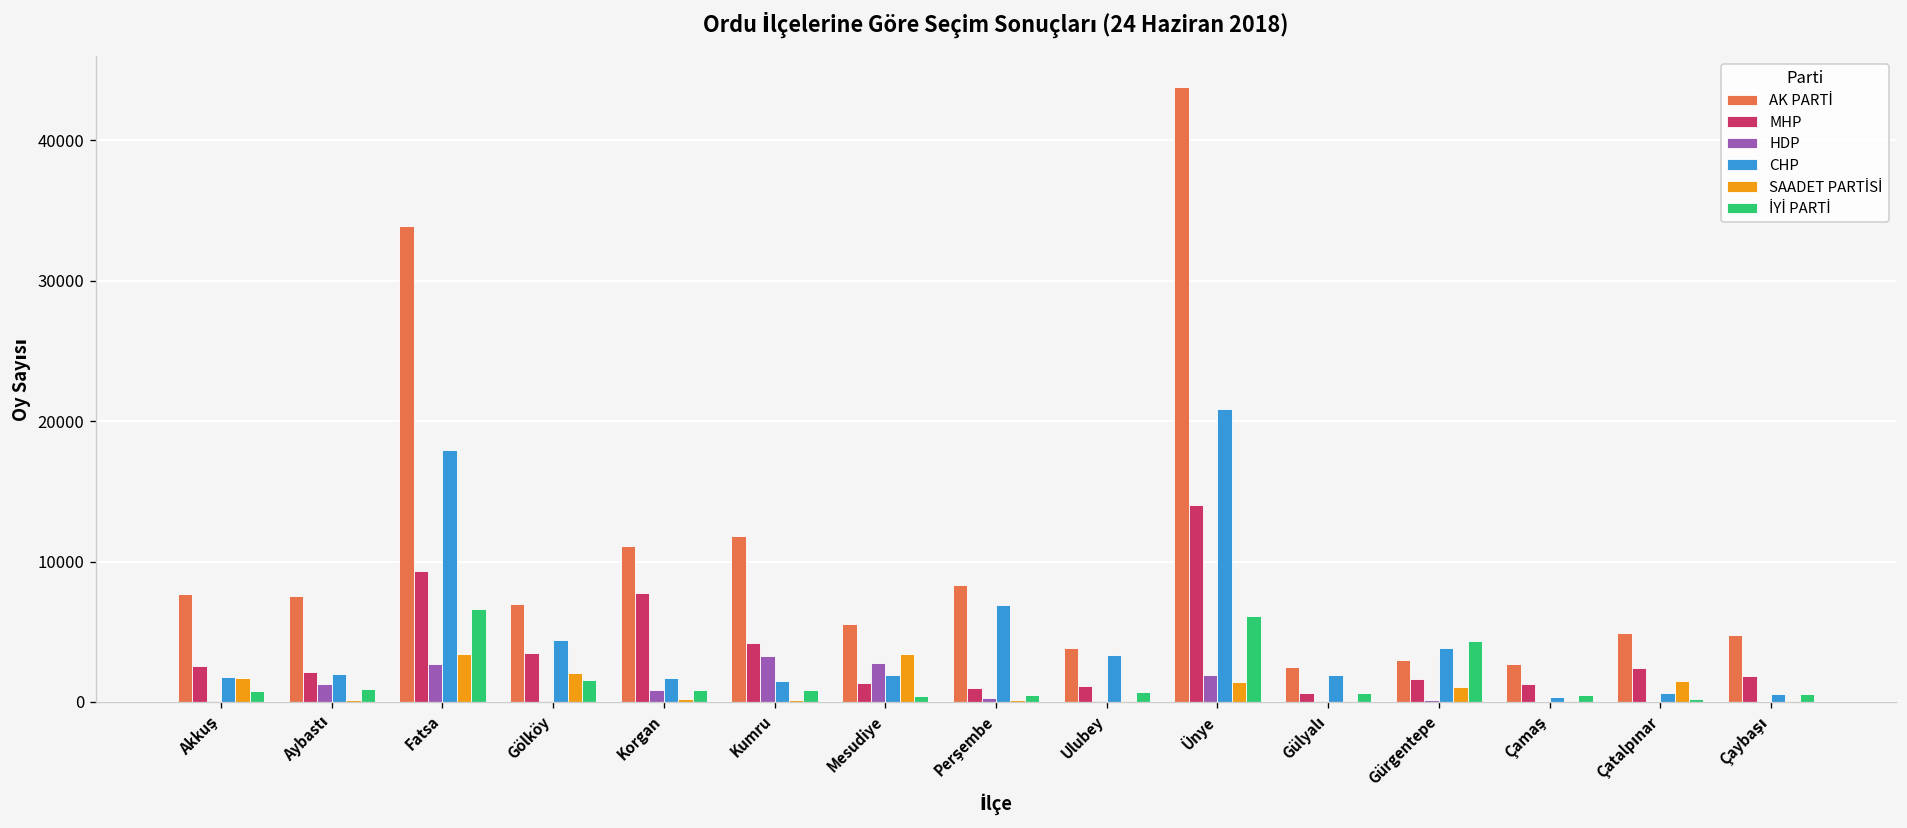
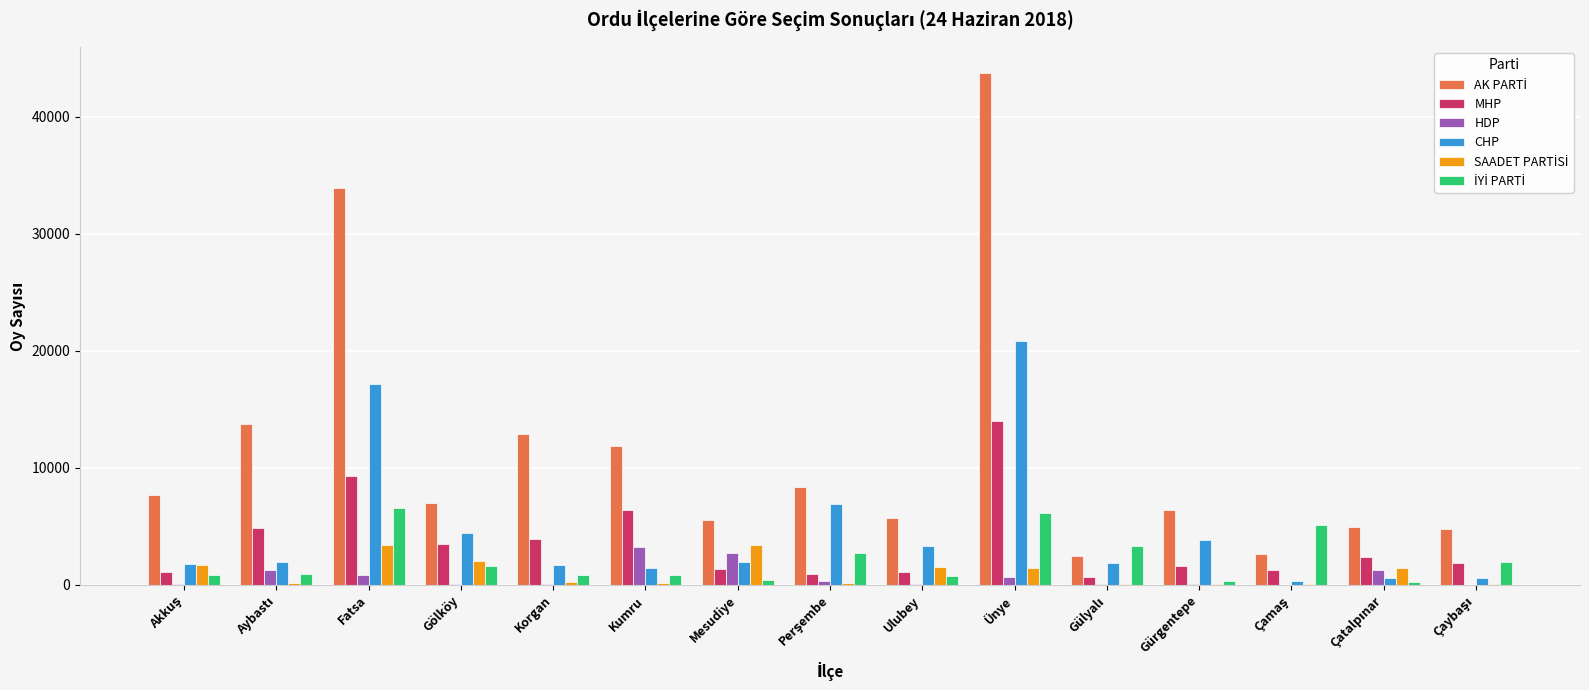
MHP, Akkuş: 2600 -> 1100
AK PARTİ, Aybastı: 7500 -> 13800
MHP, Aybastı: 2100 -> 4900
HDP, Fatsa: 2700 -> 900
CHP, Fatsa: 18000 -> 17200
AK PARTİ, Korgan: 11100 -> 12900
MHP, Korgan: 7800 -> 3900
HDP, Korgan: 800 -> 100
MHP, Kumru: 4200 -> 6400
İYİ PARTİ, Perşembe: 500 -> 2800
AK PARTİ, Ulubey: 3800 -> 5700
SAADET PARTİSİ, Ulubey: 100 -> 1600
HDP, Ünye: 1900 -> 700
İYİ PARTİ, Gülyalı: 600 -> 3300
AK PARTİ, Gürgentepe: 3000 -> 6400
SAADET PARTİSİ, Gürgentepe: 1100 -> 100
İYİ PARTİ, Gürgentepe: 4400 -> 400
İYİ PARTİ, Çamaş: 500 -> 5200
HDP, Çatalpınar: 0 -> 1300
İYİ PARTİ, Çaybaşı: 500 -> 2000
